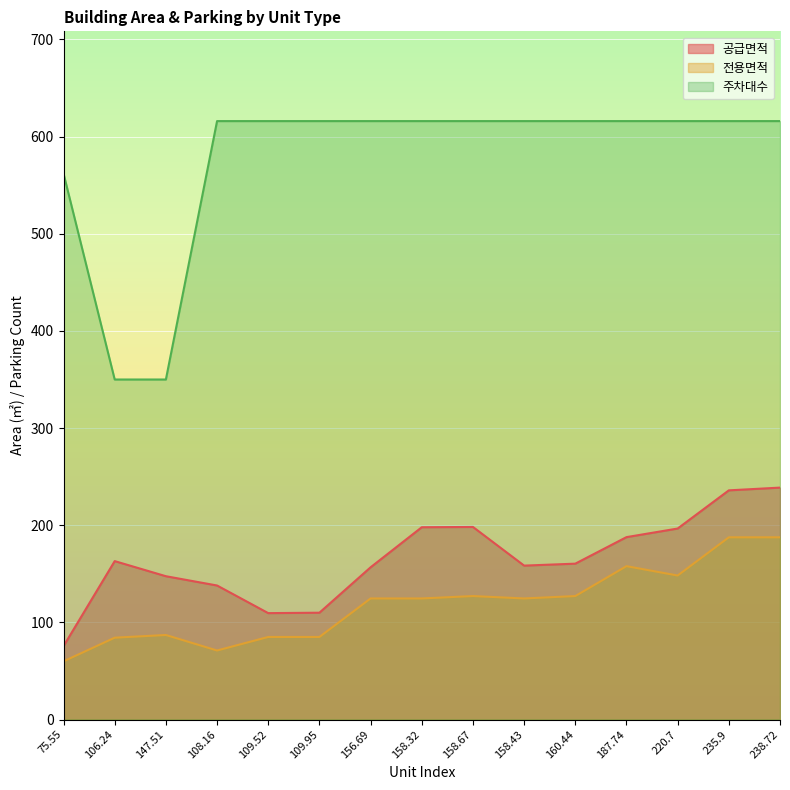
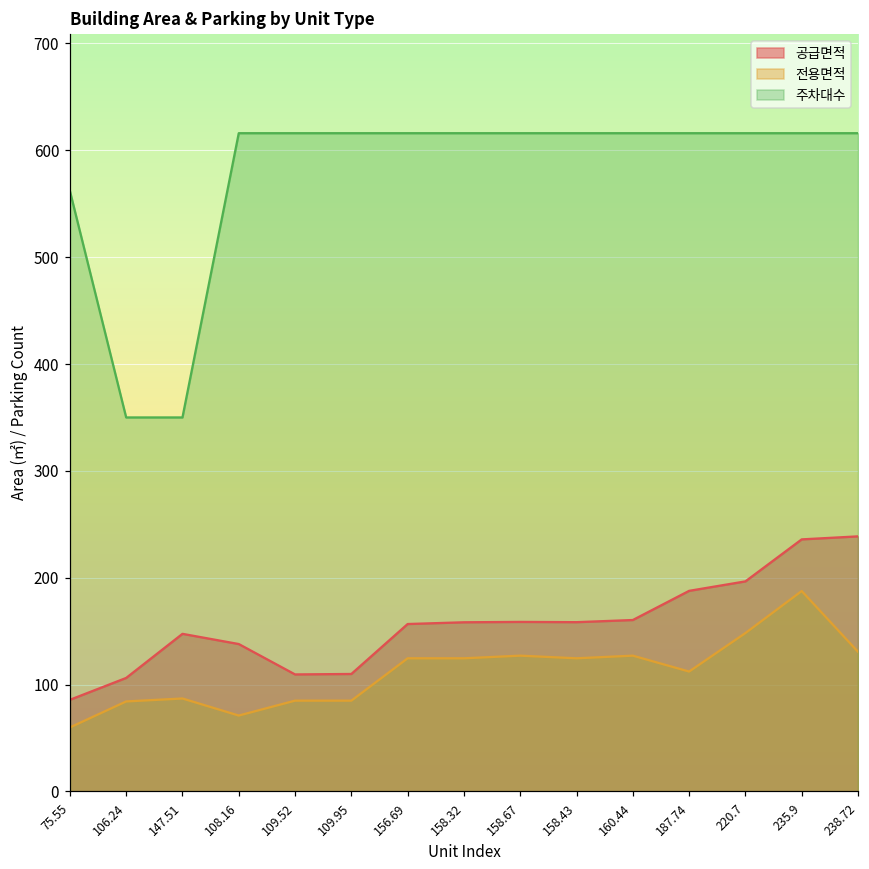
공급면적, 75.55: 80 -> 90
공급면적, 106.24: 160 -> 110
공급면적, 158.32: 200 -> 160
공급면적, 158.67: 200 -> 160
전용면적, 187.74: 160 -> 110
전용면적, 238.72: 190 -> 130
